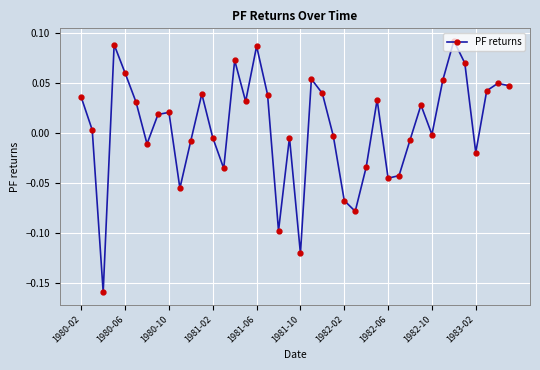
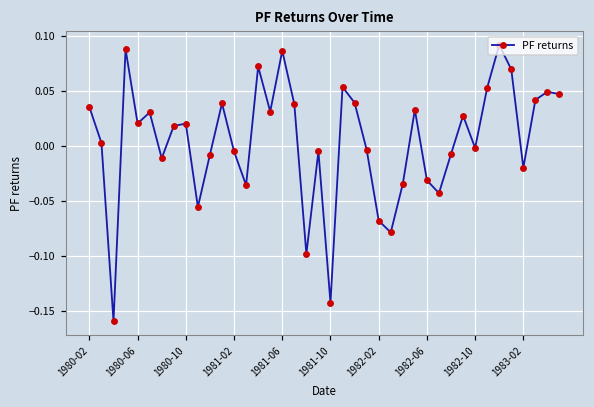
1980-06: 0.06 -> 0.02
1981-10: -0.12 -> -0.14
1982-06: -0.05 -> -0.03
